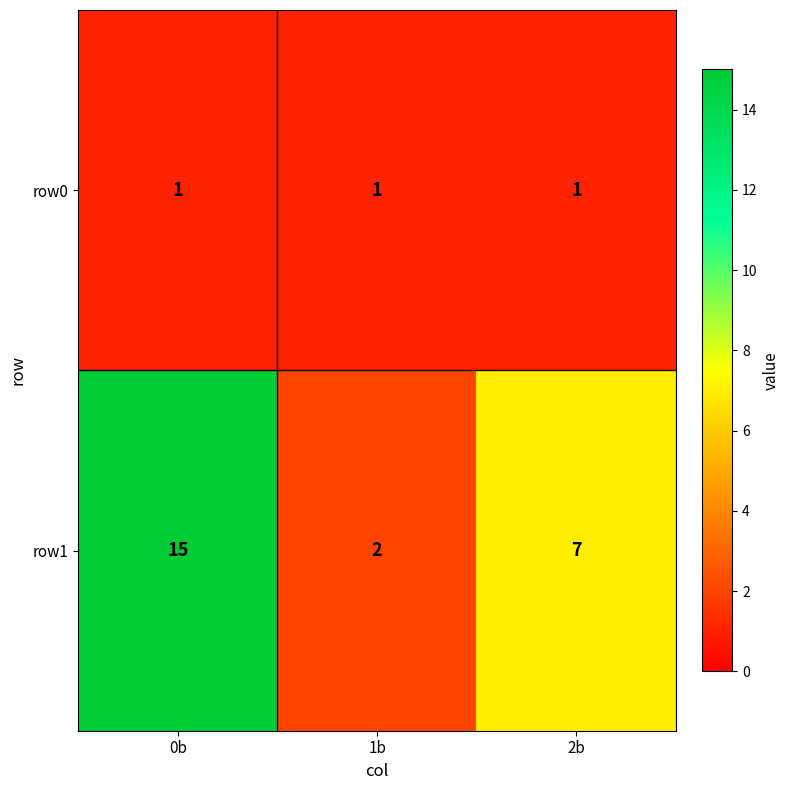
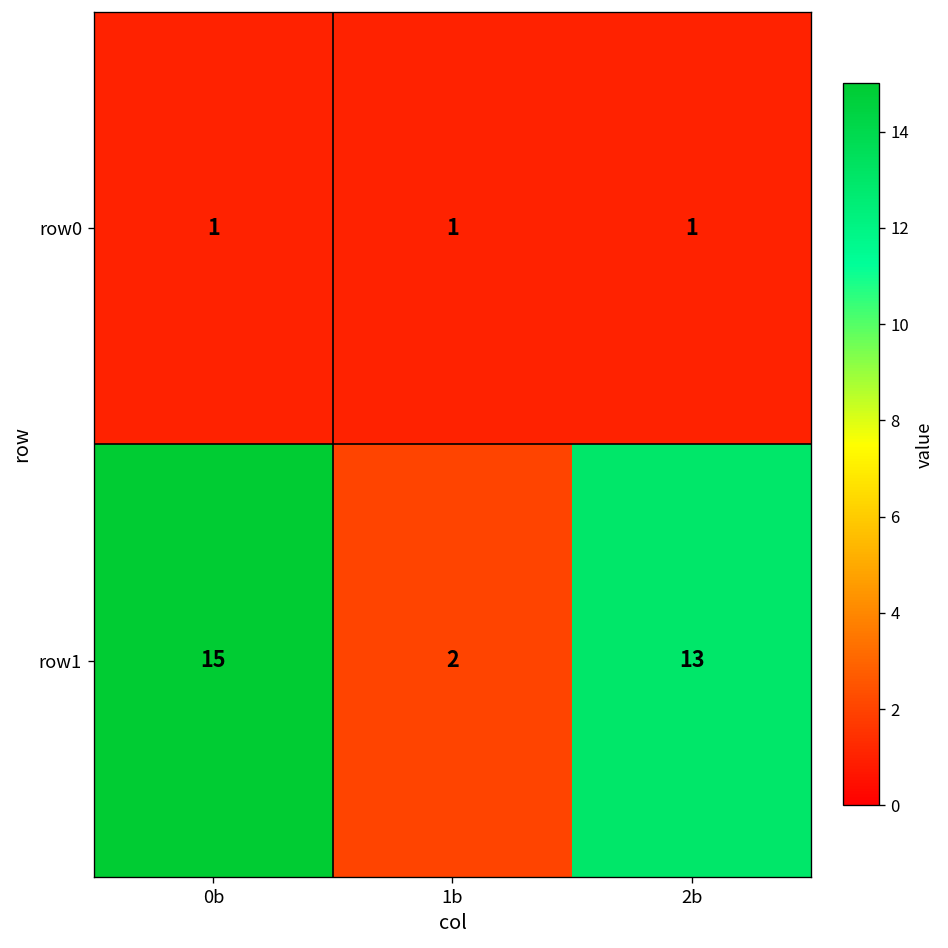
row1, 2b: 7 -> 13
